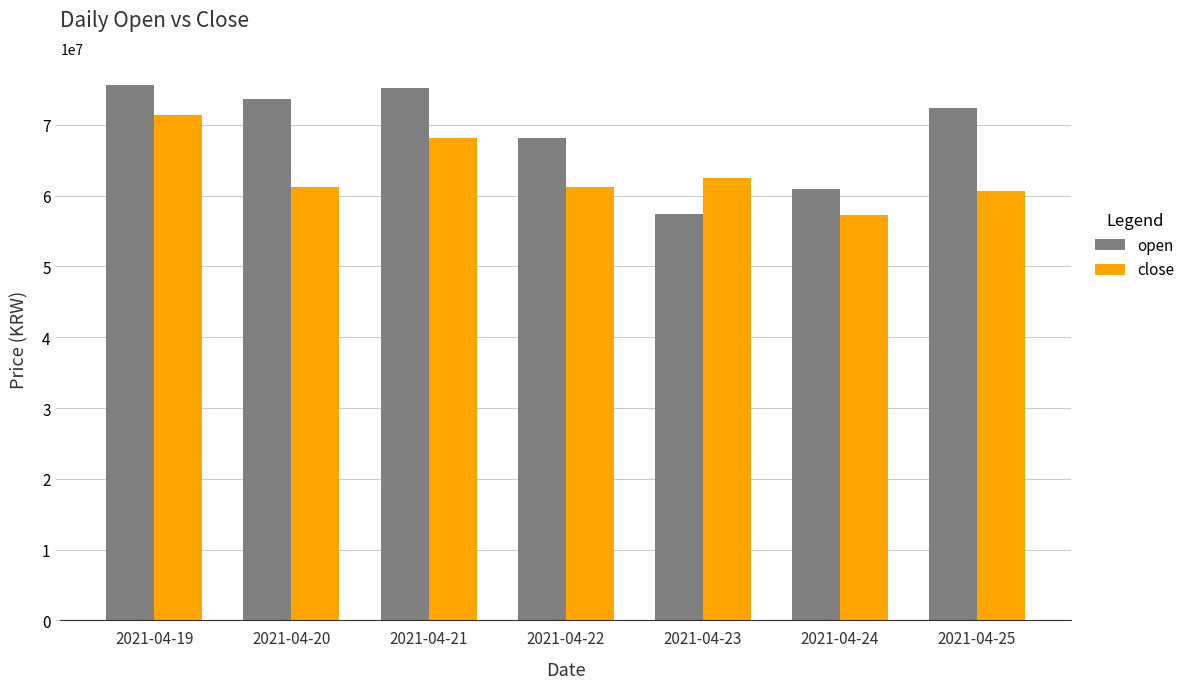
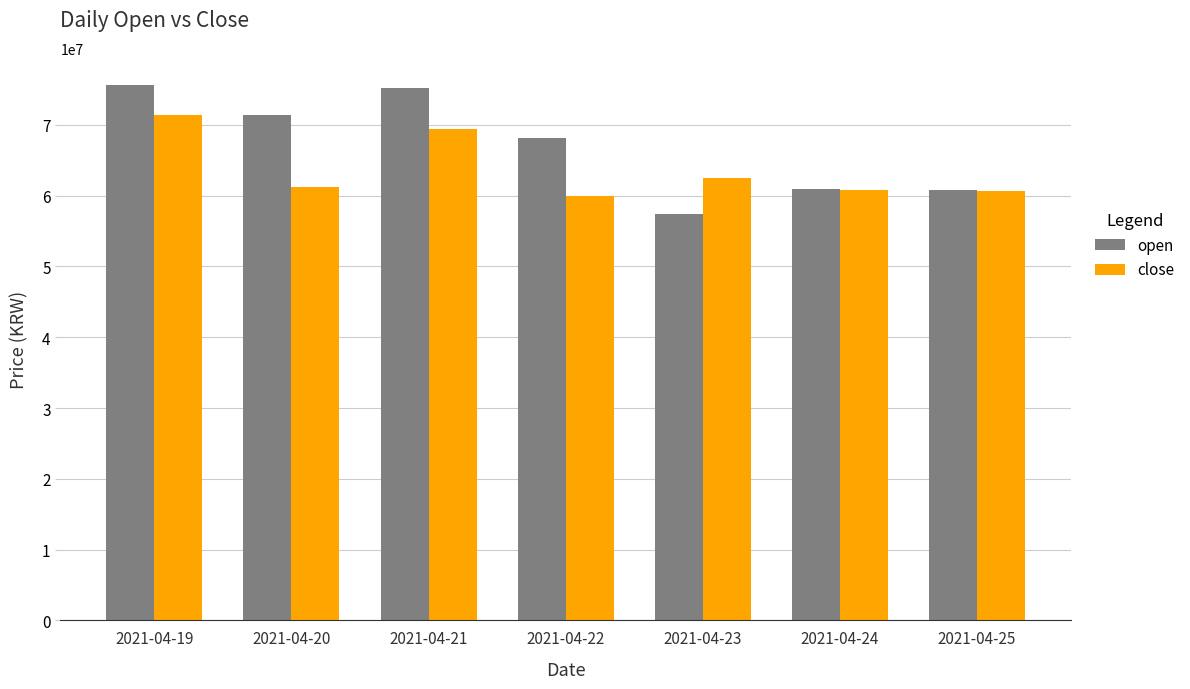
open, 2021-04-20: 74000000 -> 71000000
close, 2021-04-21: 68000000 -> 69000000
close, 2021-04-22: 61000000 -> 60000000
close, 2021-04-24: 57000000 -> 61000000
open, 2021-04-25: 72000000 -> 61000000
